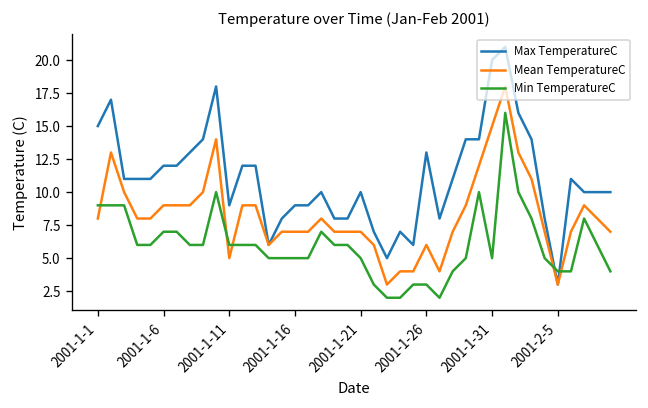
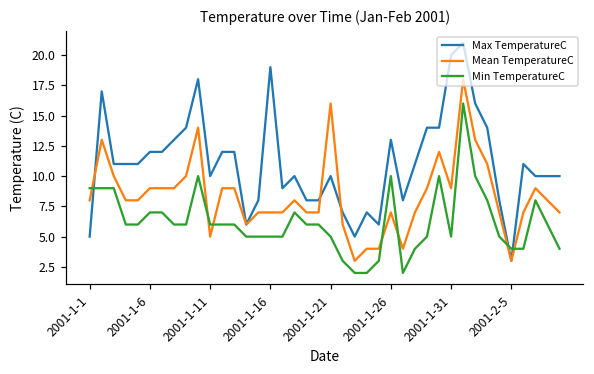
Max TemperatureC, 2001-1-1: 15 -> 5
Max TemperatureC, 2001-1-11: 9 -> 10
Max TemperatureC, 2001-1-16: 9 -> 19
Mean TemperatureC, 2001-1-21: 7 -> 16
Mean TemperatureC, 2001-1-26: 6 -> 7
Min TemperatureC, 2001-1-26: 3 -> 10
Mean TemperatureC, 2001-1-31: 15 -> 9
